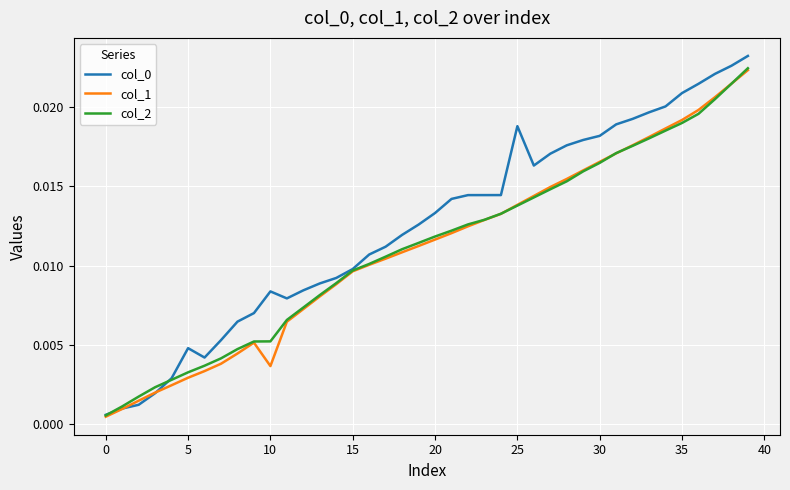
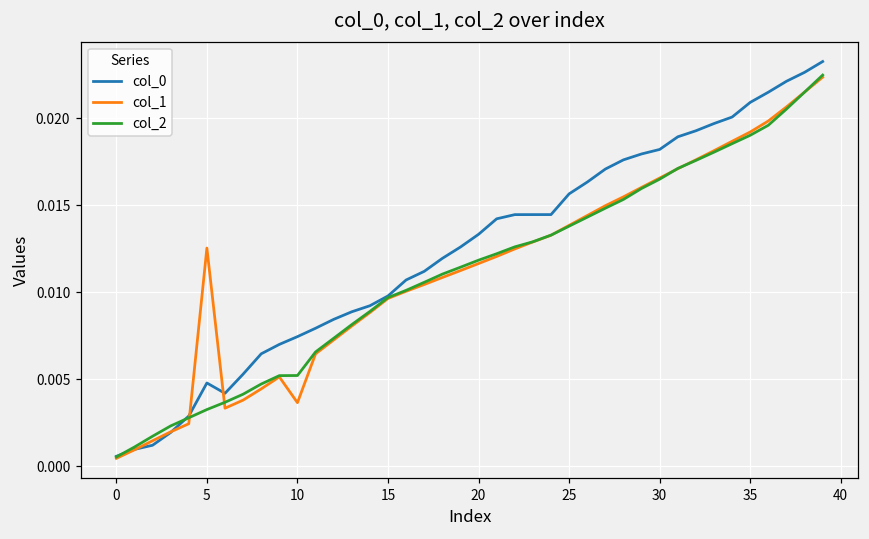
col_1, 5: 0.0029 -> 0.0125
col_0, 10: 0.0084 -> 0.0074
col_0, 25: 0.0188 -> 0.0156
